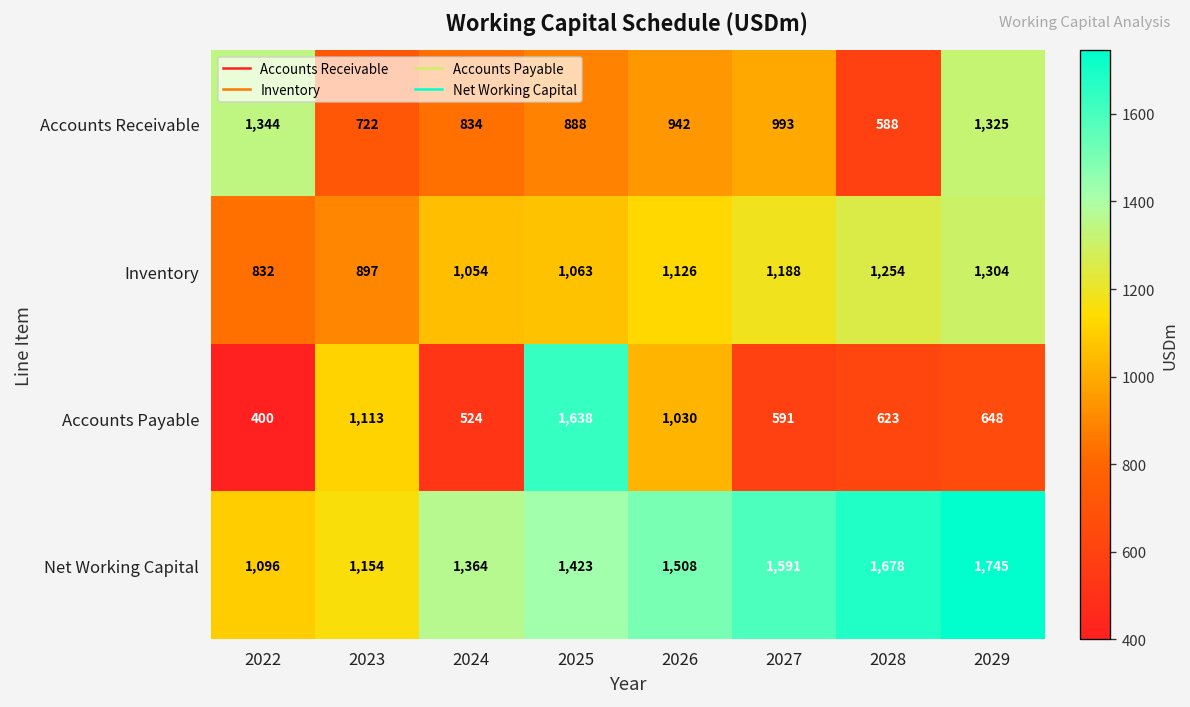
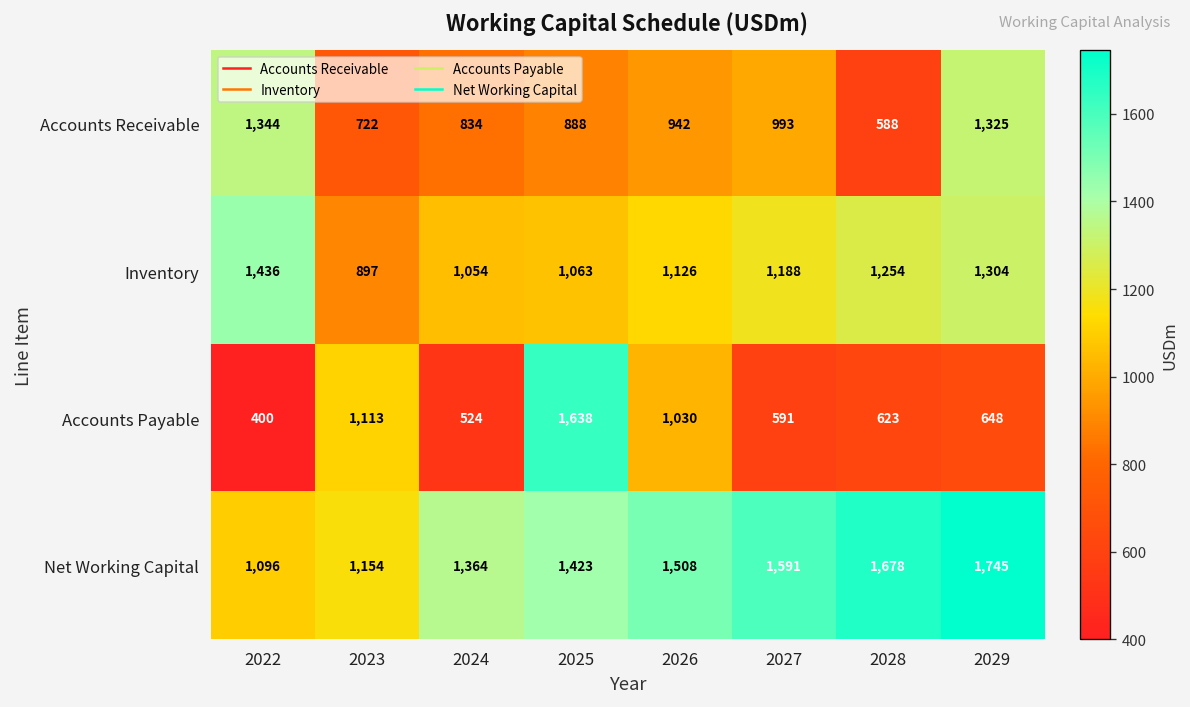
Inventory, 2022: 832 -> 1,436
